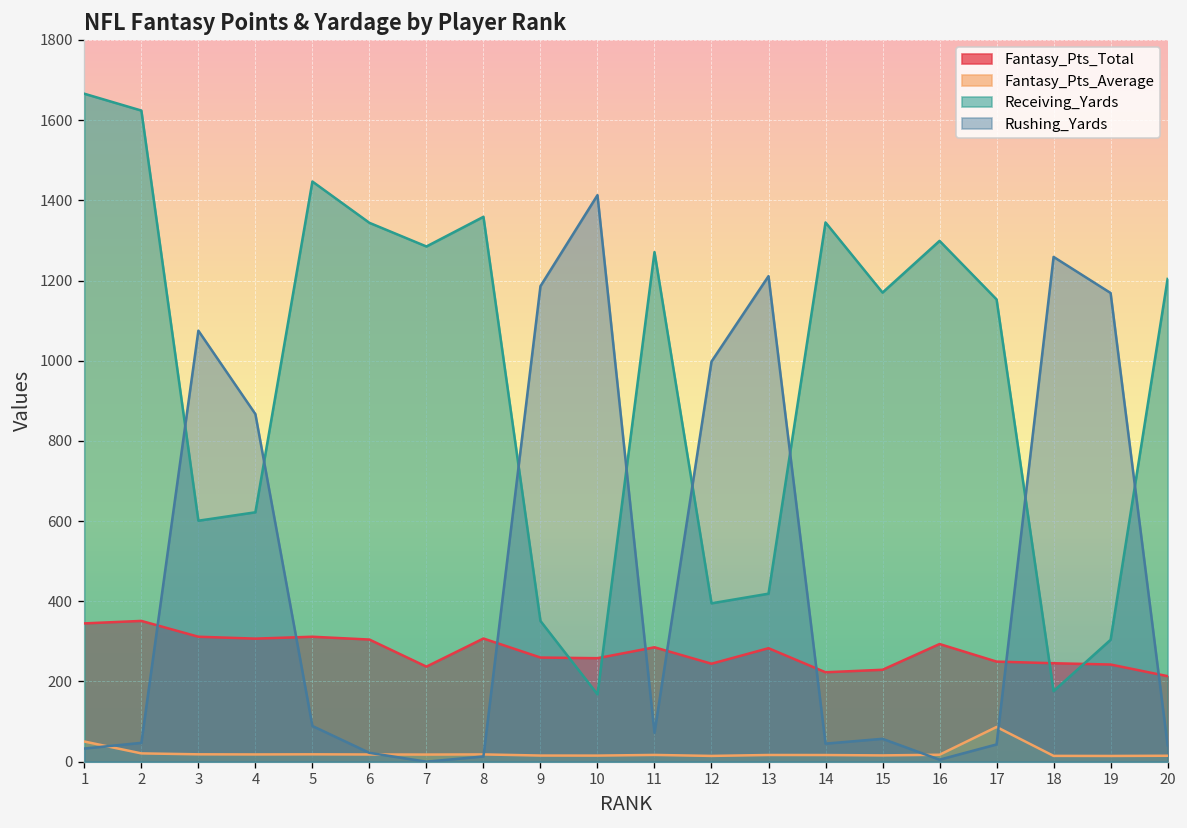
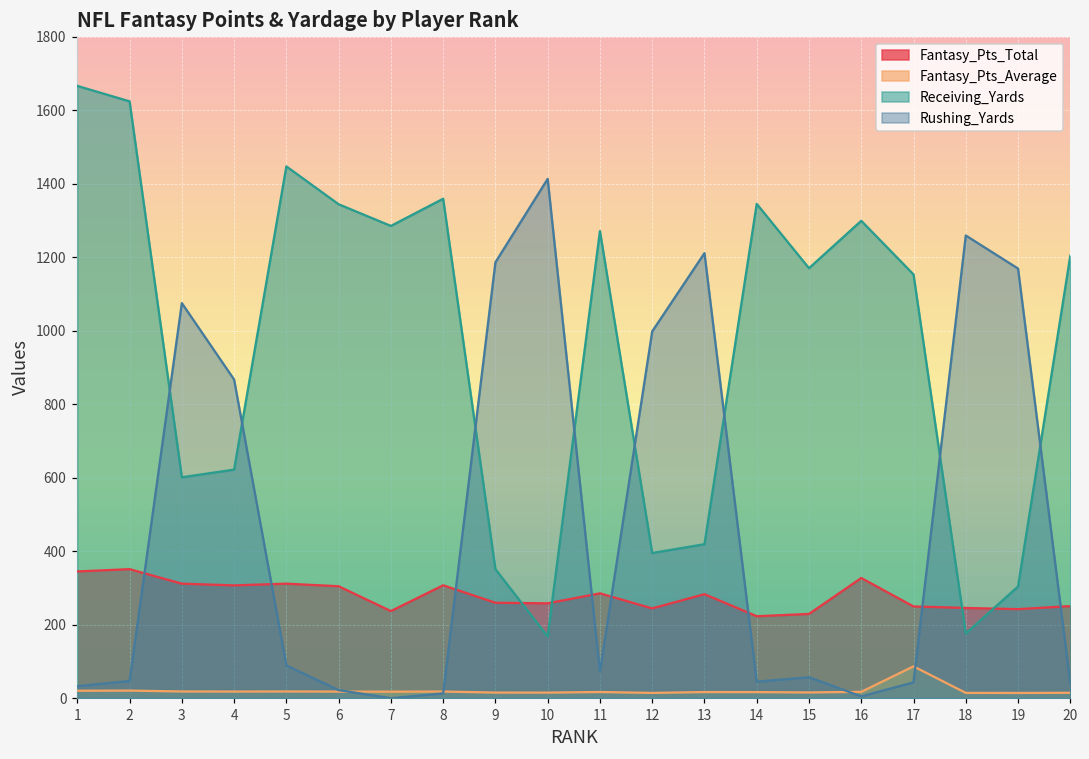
Fantasy_Pts_Average, 1: 50 -> 20
Fantasy_Pts_Total, 16: 290 -> 330
Fantasy_Pts_Total, 20: 210 -> 250
